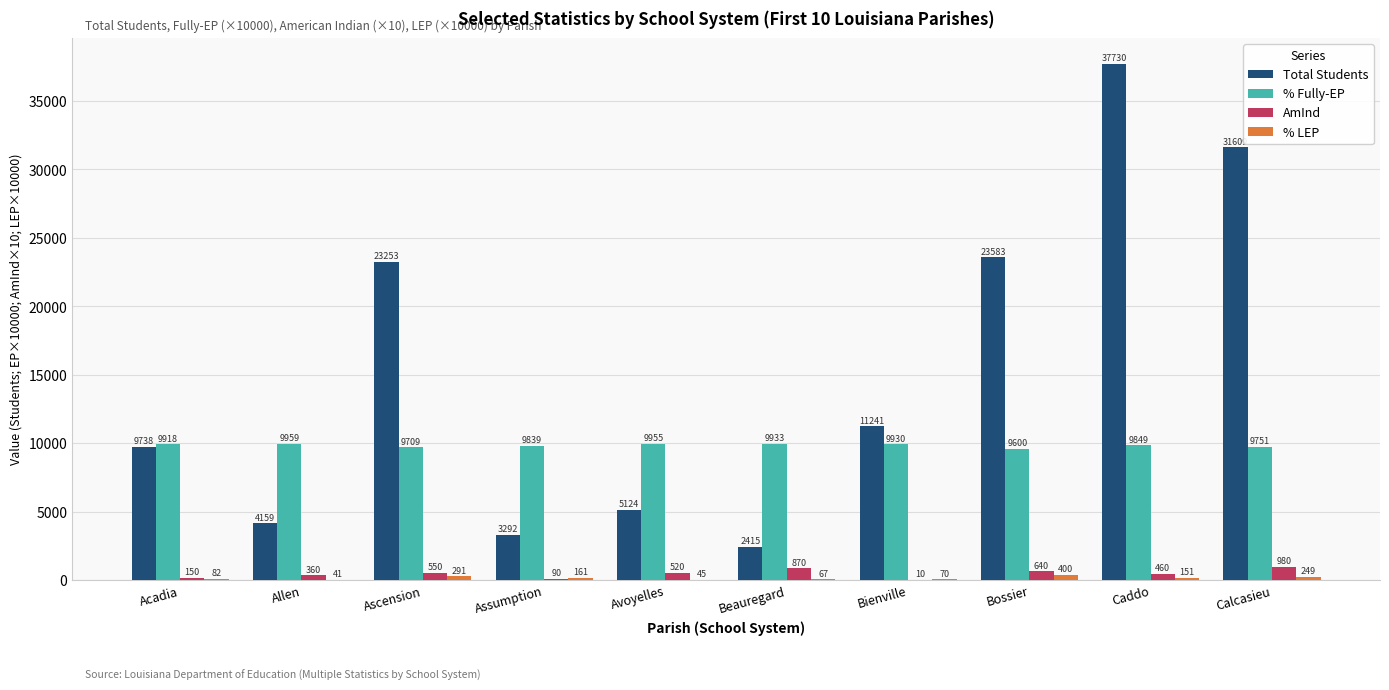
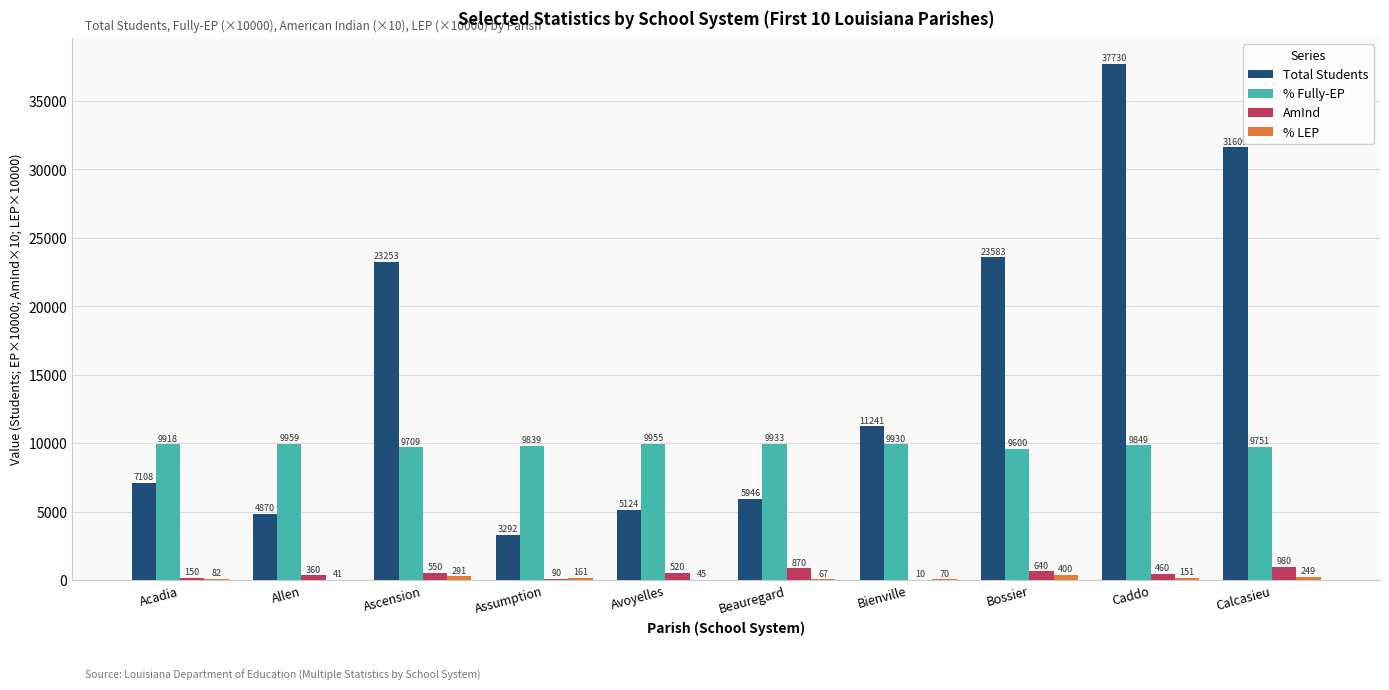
Total Students, Acadia: 9738 -> 7108
Total Students, Allen: 4159 -> 4870
Total Students, Beauregard: 2415 -> 5946
